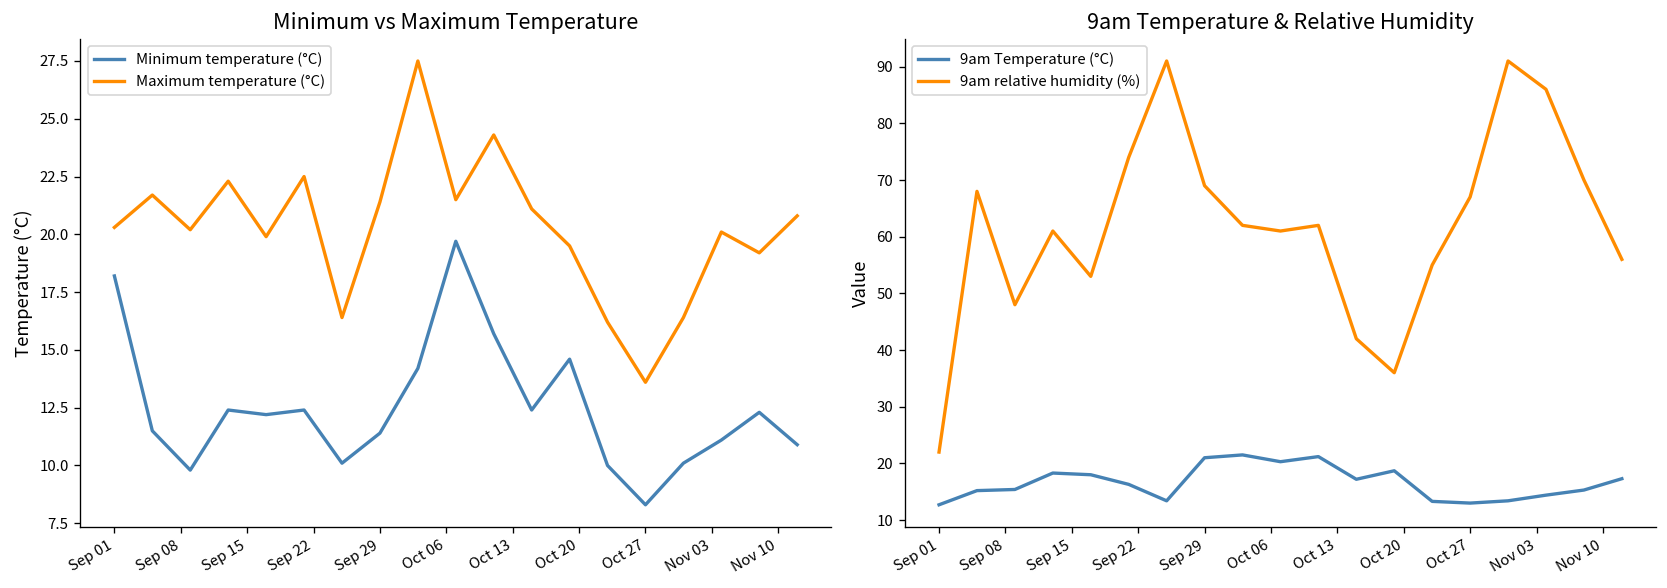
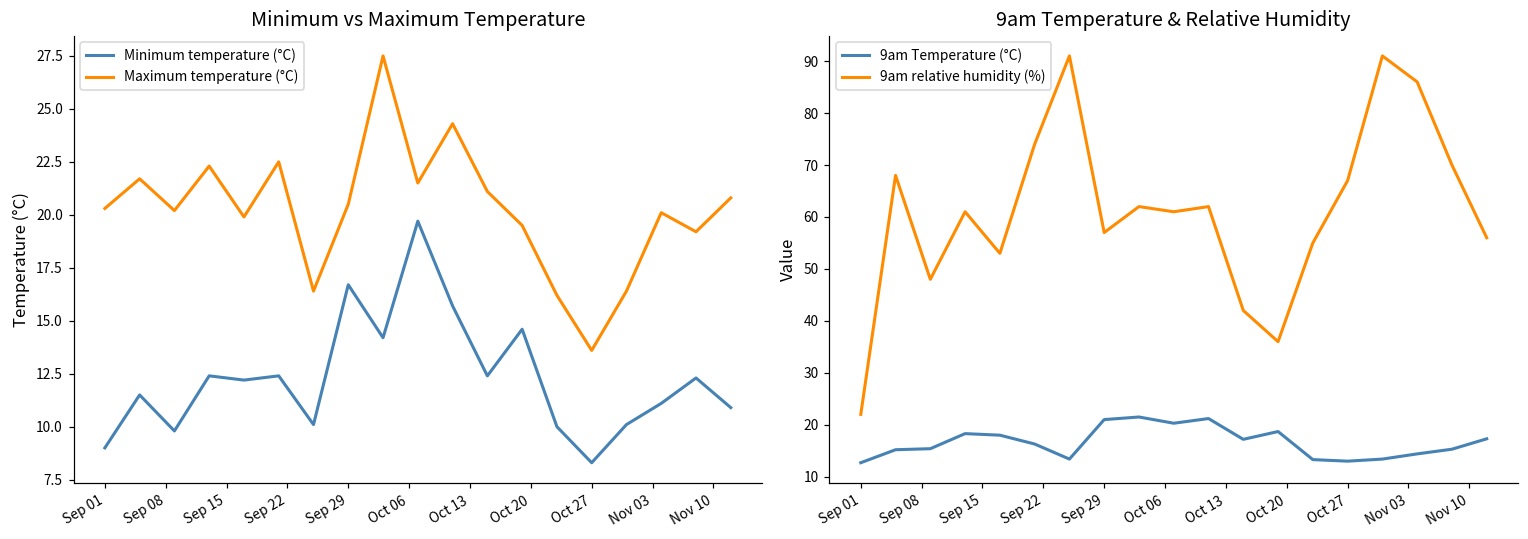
Minimum vs Maximum Temperature, Minimum temperature (°C), Sep 01: 18.2 -> 9.0
Minimum vs Maximum Temperature, Minimum temperature (°C), Sep 29: 11.4 -> 16.7
Minimum vs Maximum Temperature, Maximum temperature (°C), Sep 29: 21.4 -> 20.5
9am Temperature & Relative Humidity, 9am relative humidity (%), Sep 29: 69 -> 57
